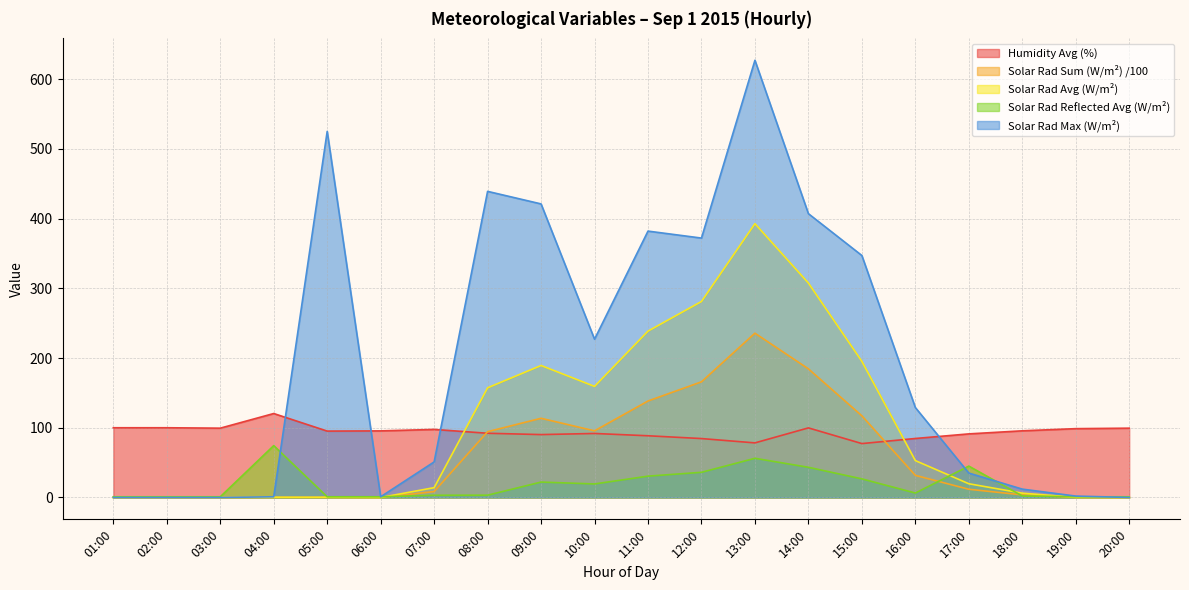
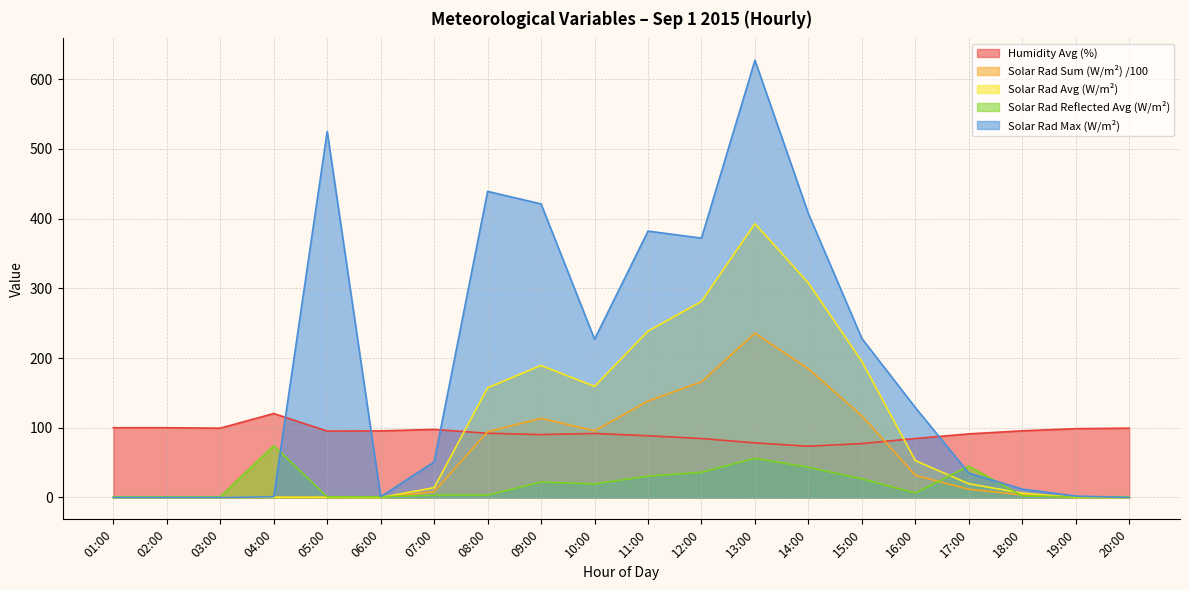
Humidity Avg (%), 14:00: 100 -> 70
Solar Rad Max (W/m²), 15:00: 350 -> 230
